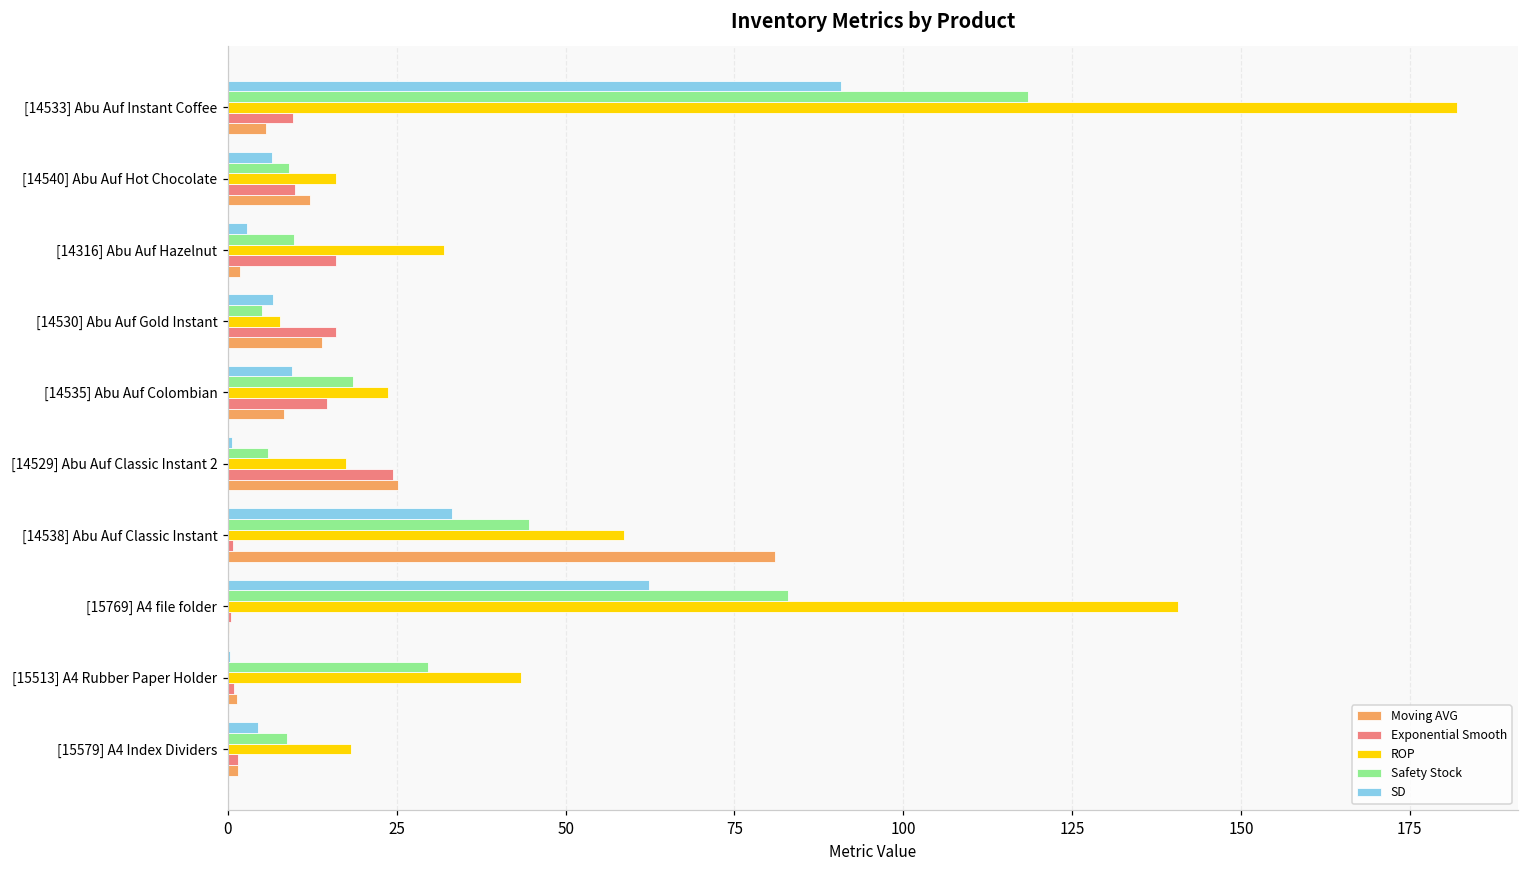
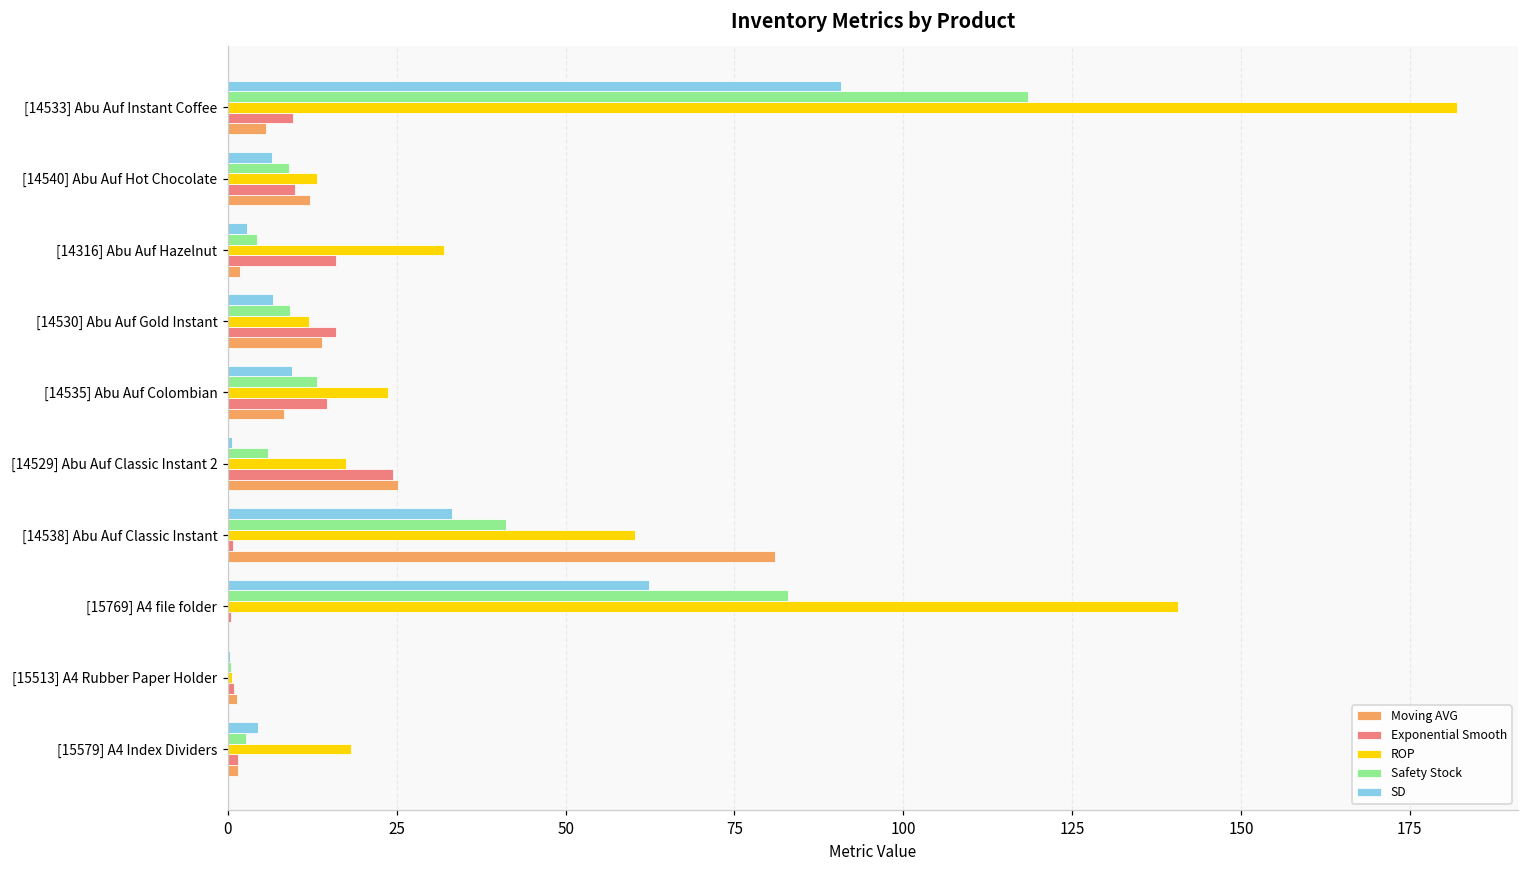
ROP, [14540] Abu Auf Hot Chocolate: 16 -> 13
Safety Stock, [14316] Abu Auf Hazelnut: 10 -> 4
Safety Stock, [14530] Abu Auf Gold Instant: 5 -> 9
ROP, [14530] Abu Auf Gold Instant: 8 -> 12
Safety Stock, [14535] Abu Auf Colombian: 18 -> 13
Safety Stock, [14538] Abu Auf Classic Instant: 45 -> 41
ROP, [14538] Abu Auf Classic Instant: 59 -> 60
Safety Stock, [15513] A4 Rubber Paper Holder: 30 -> 0
ROP, [15513] A4 Rubber Paper Holder: 43 -> 1
Safety Stock, [15579] A4 Index Dividers: 9 -> 3
